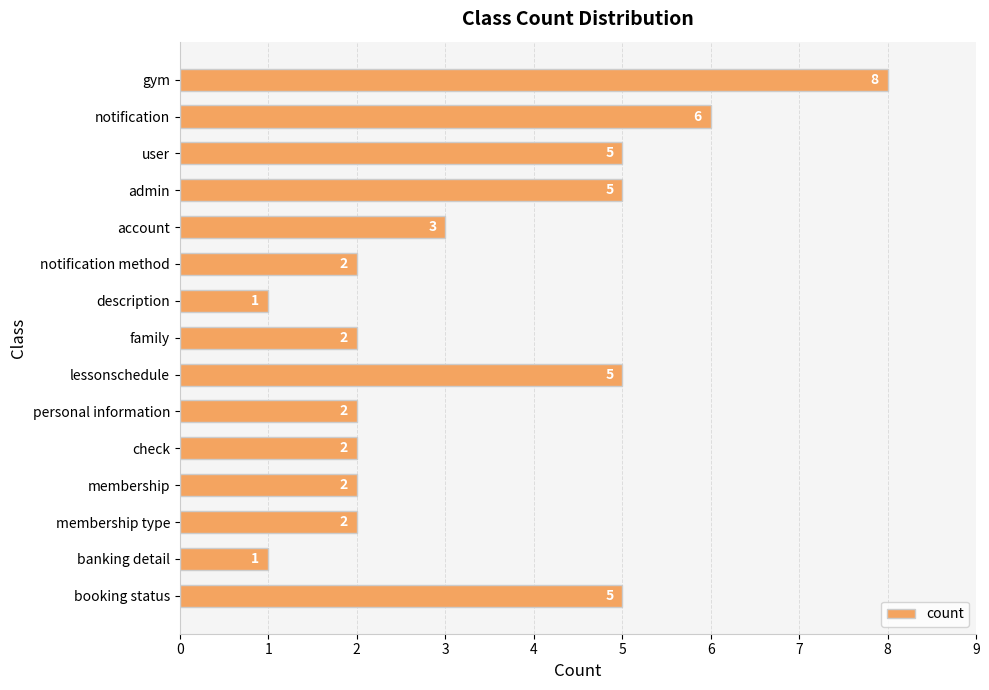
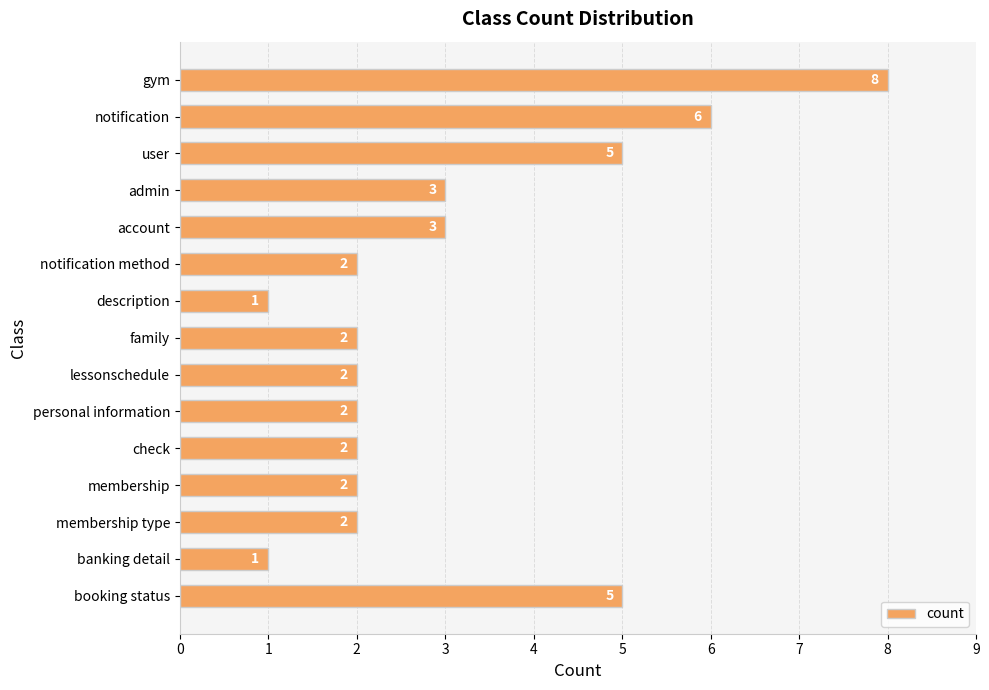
admin: 5 -> 3
lessonschedule: 5 -> 2
